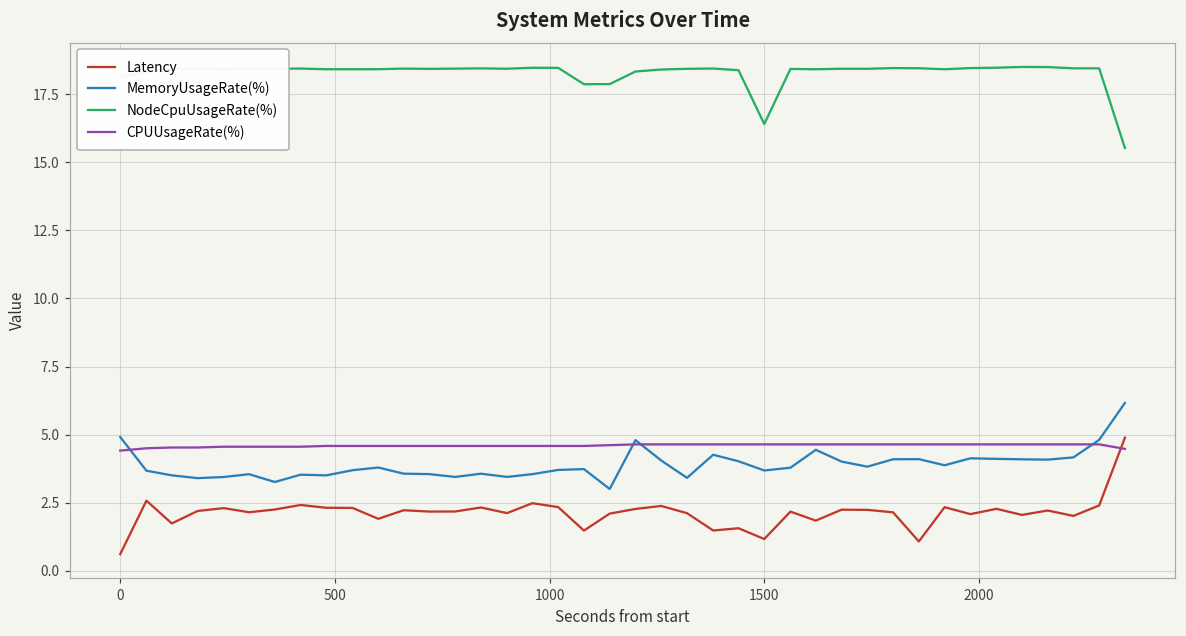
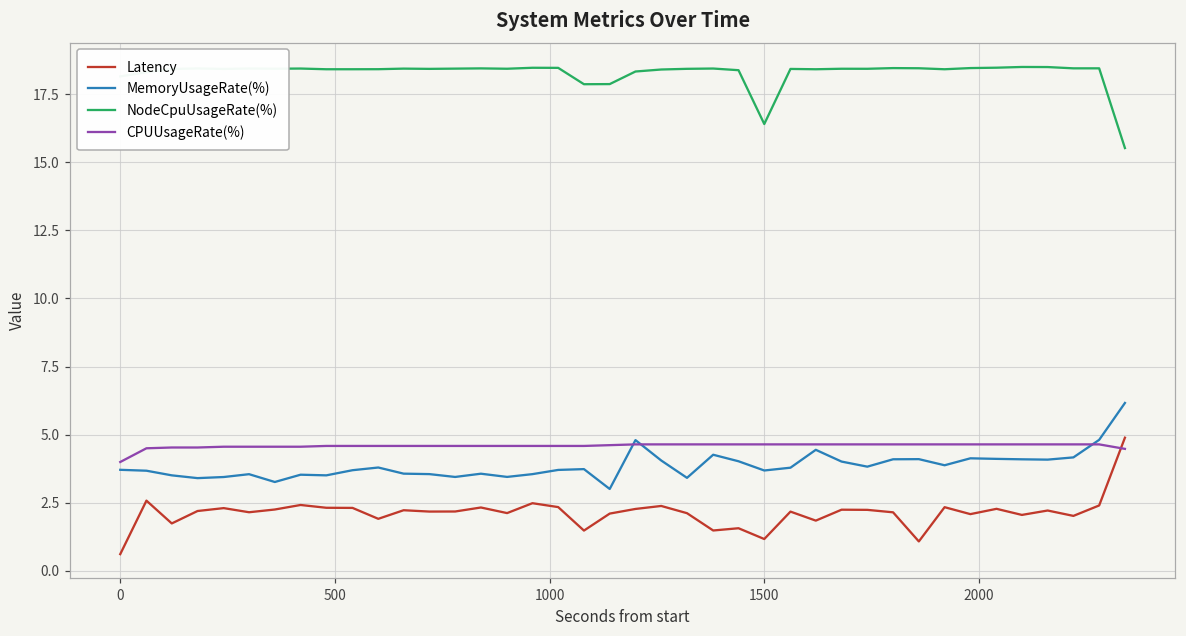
MemoryUsageRate(%), 0: 4.9 -> 3.7
CPUUsageRate(%), 0: 4.4 -> 4.0
